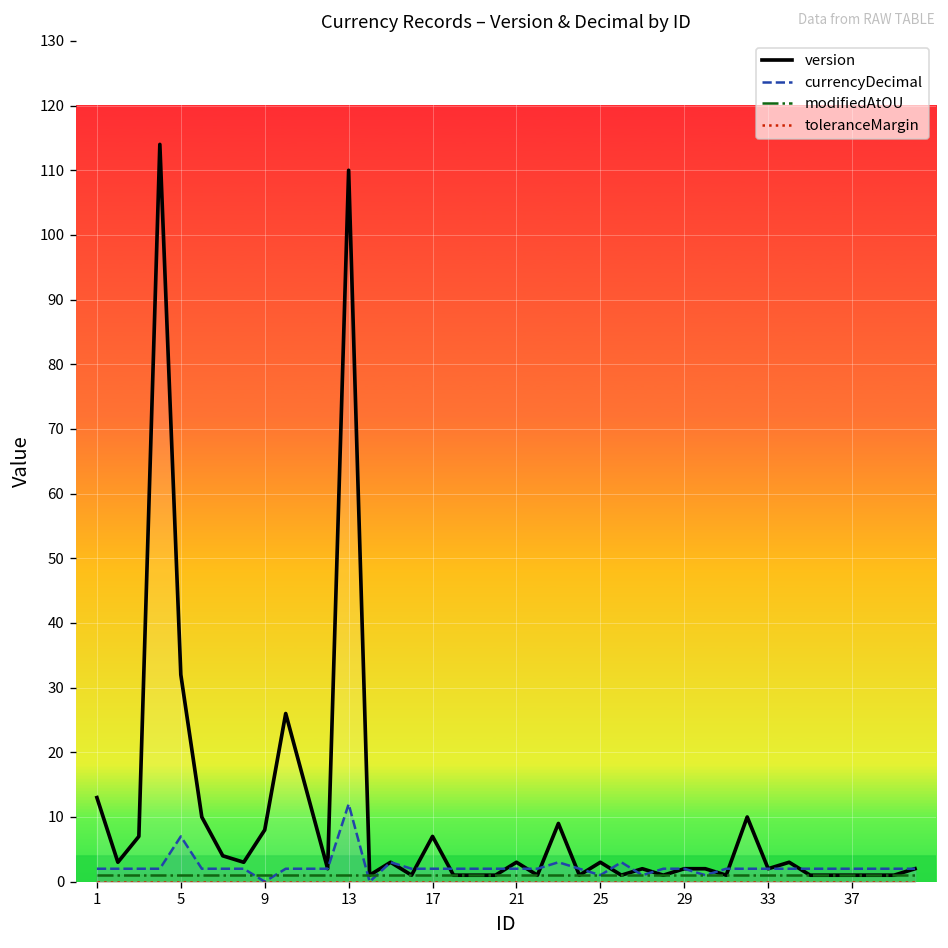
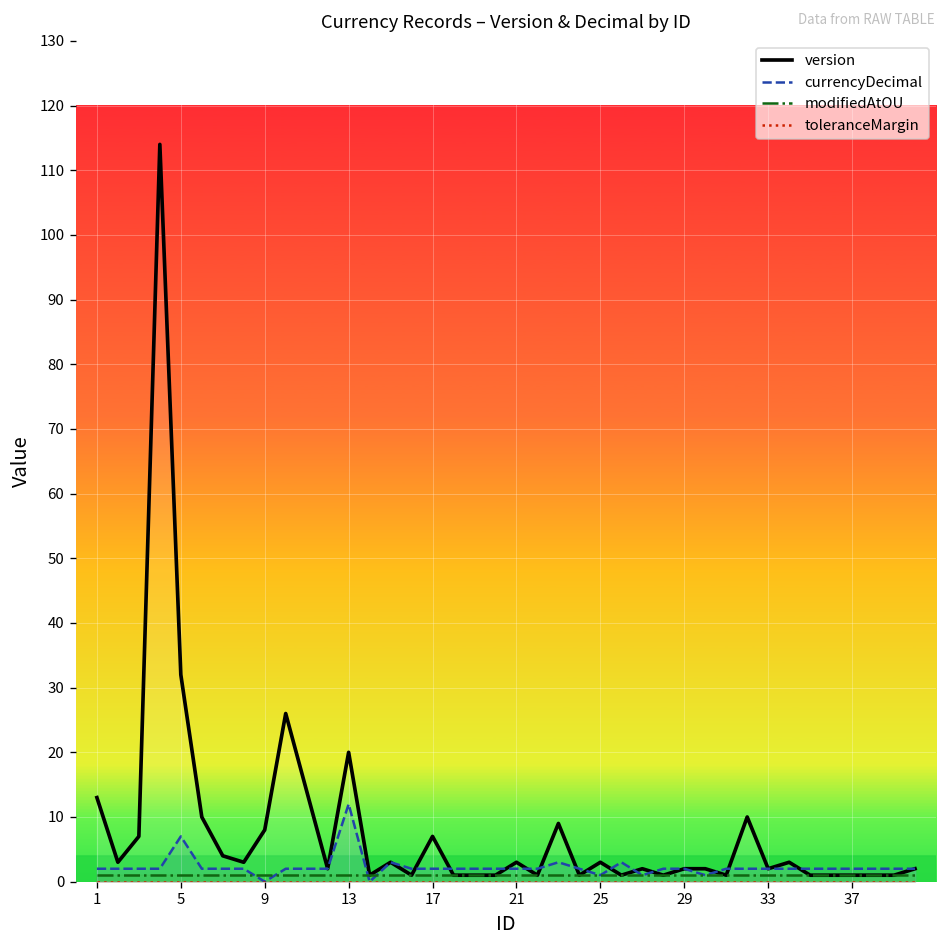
version, 13: 110 -> 20
